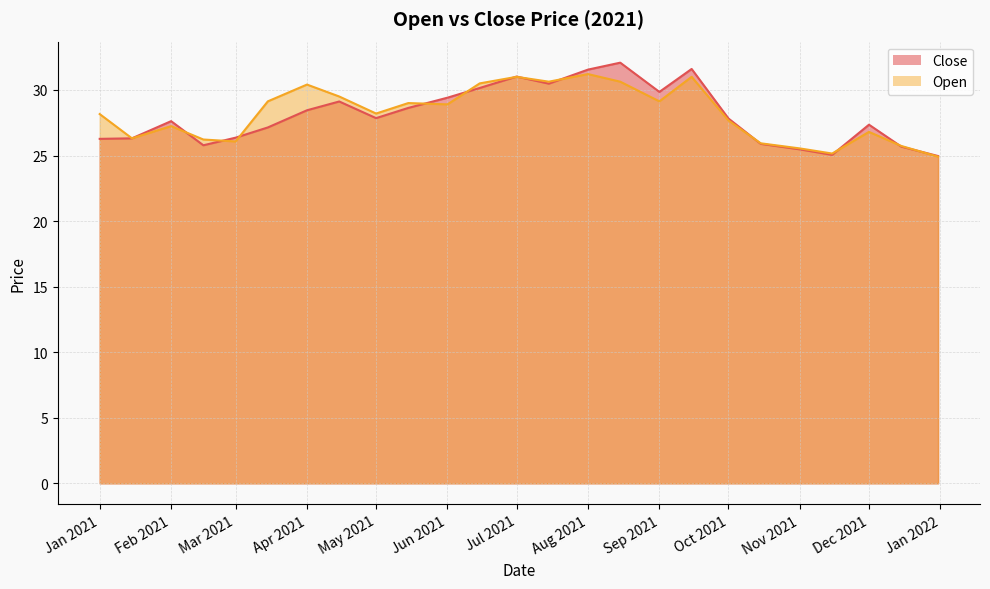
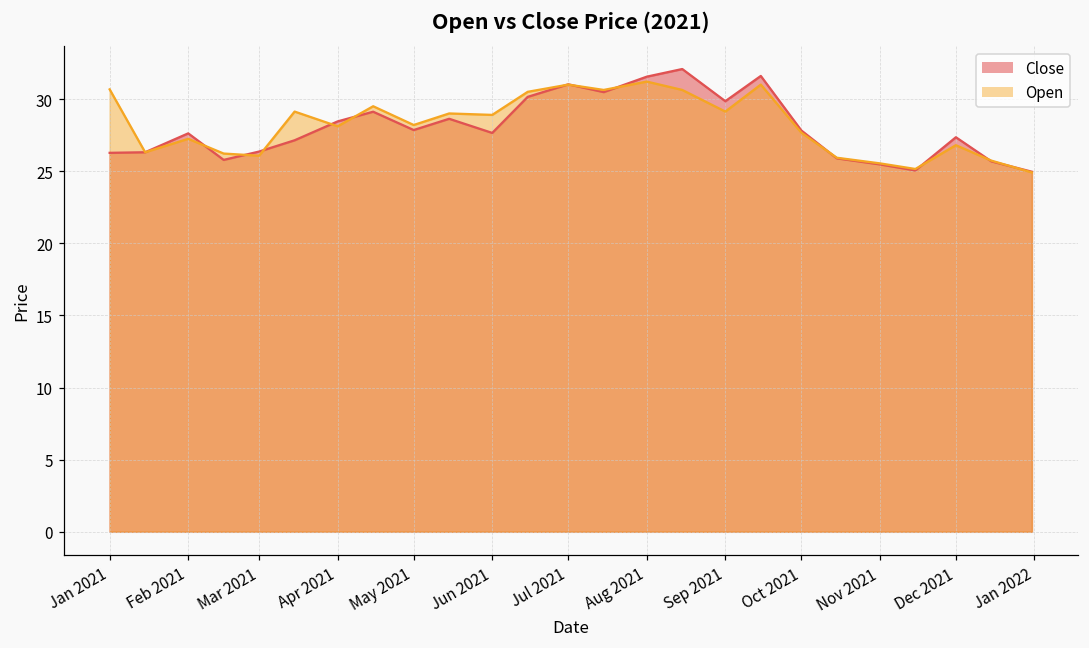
Open, Jan 2021: 28.2 -> 30.7
Open, Apr 2021: 30.4 -> 28.1
Close, Jun 2021: 29.4 -> 27.7
